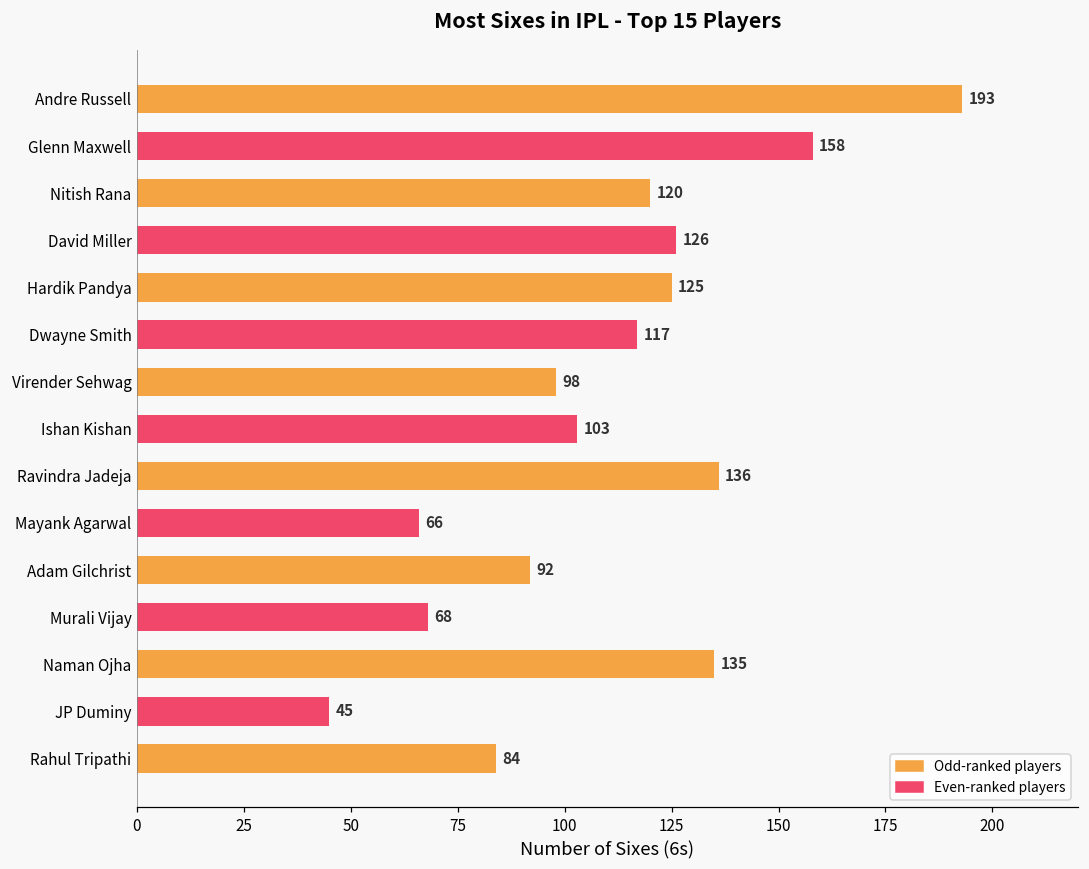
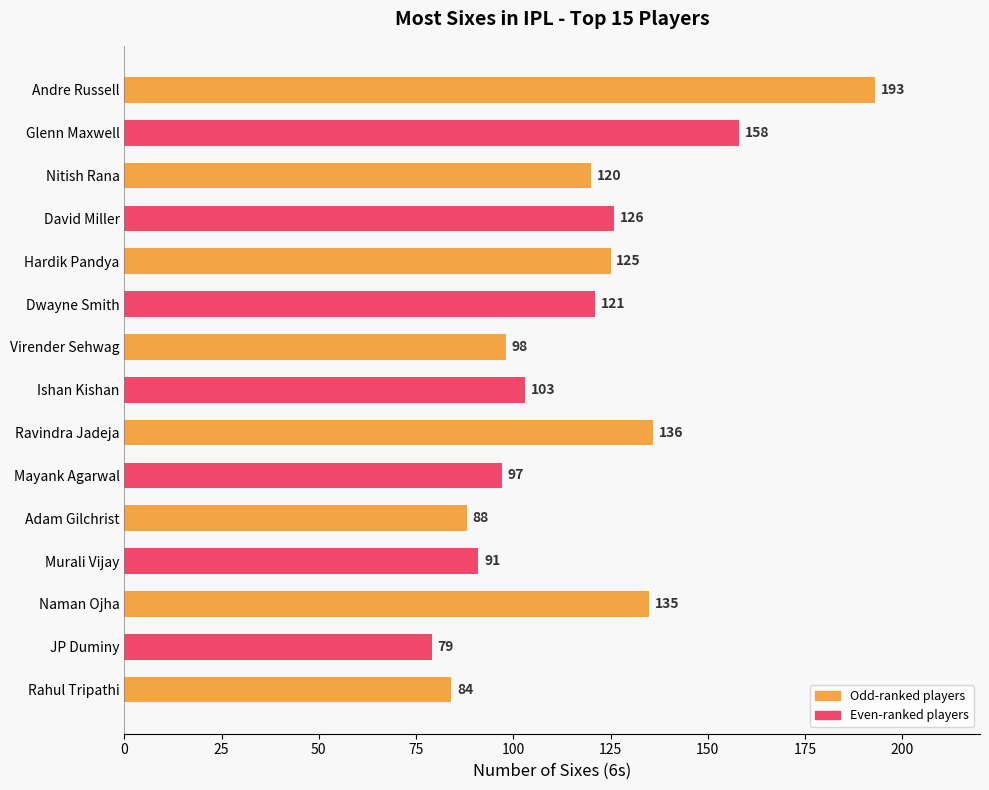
Dwayne Smith: 117 -> 121
Mayank Agarwal: 66 -> 97
Adam Gilchrist: 92 -> 88
Murali Vijay: 68 -> 91
JP Duminy: 45 -> 79
